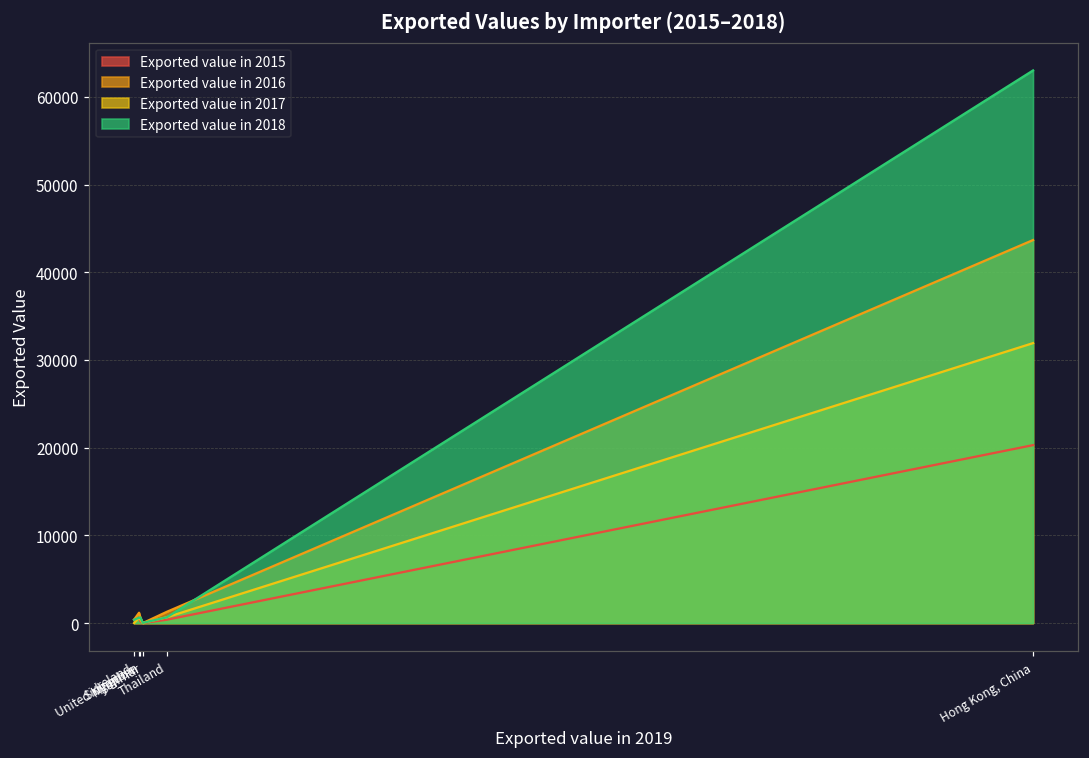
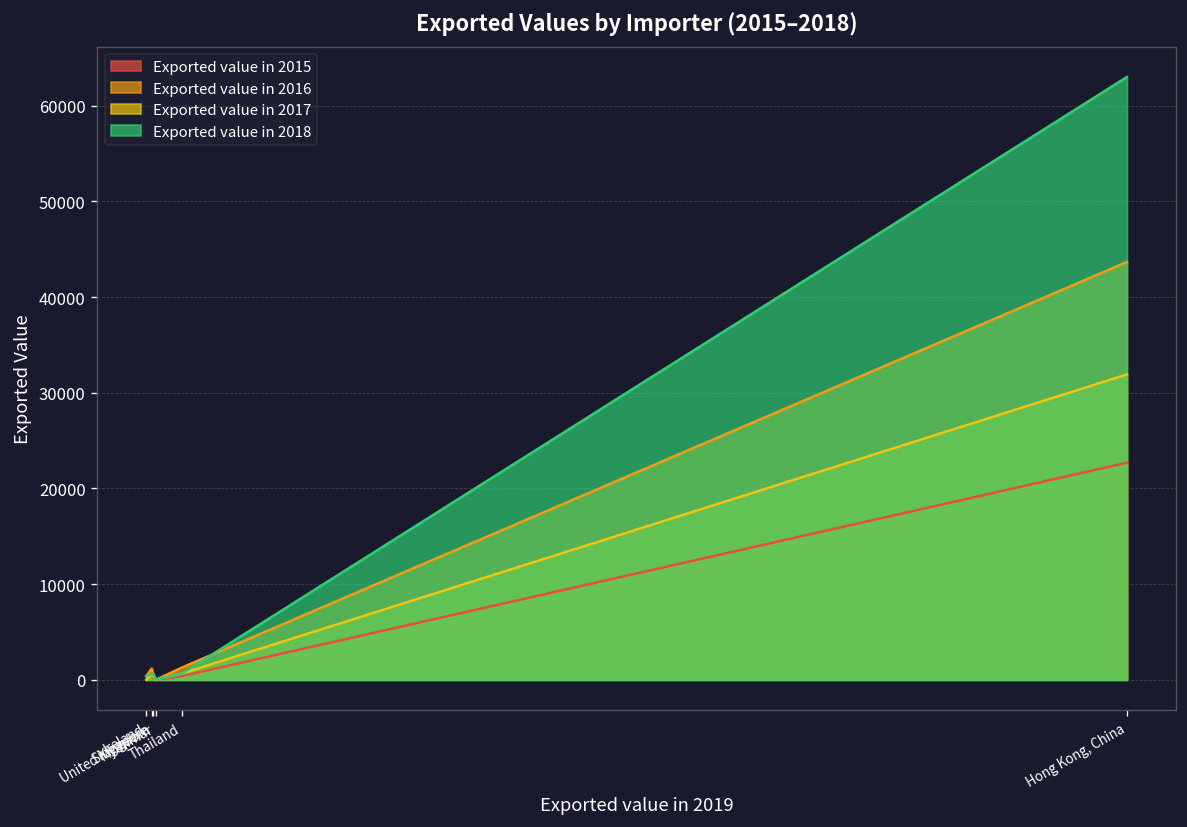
Exported value in 2015, Hong Kong, China: 20000 -> 23000
